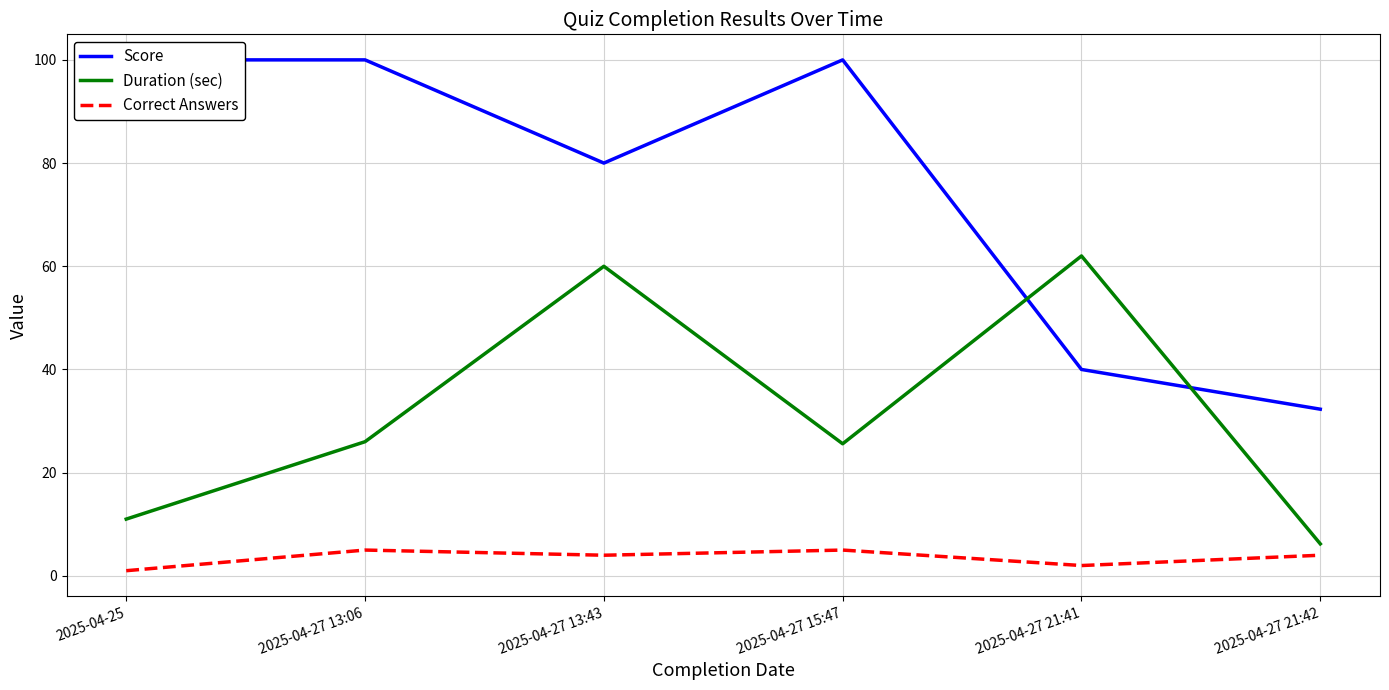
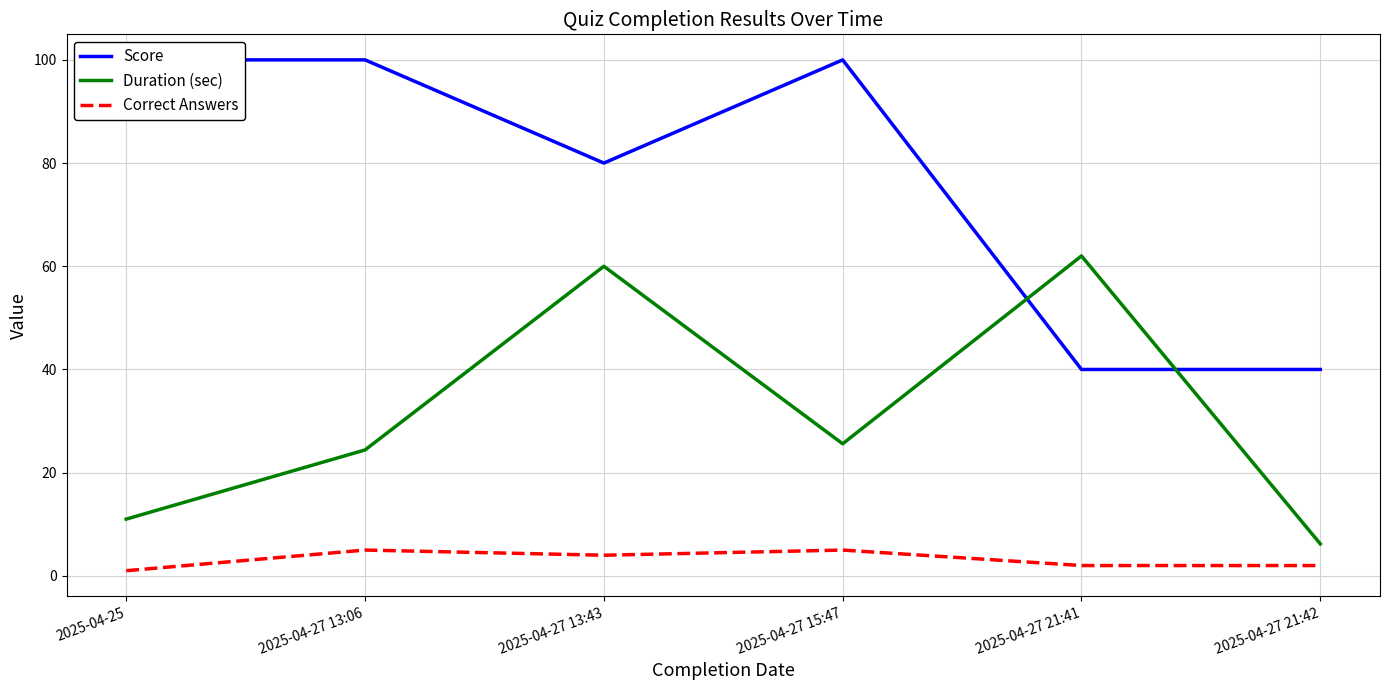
Duration (sec), 2025-04-27 13:06: 26 -> 24
Score, 2025-04-27 21:42: 32 -> 40
Correct Answers, 2025-04-27 21:42: 4 -> 2
